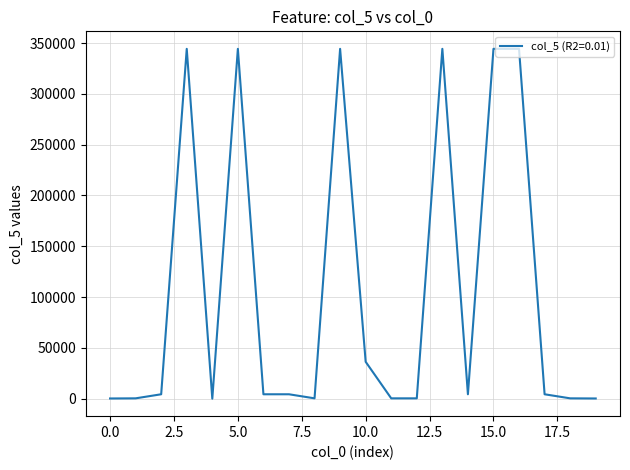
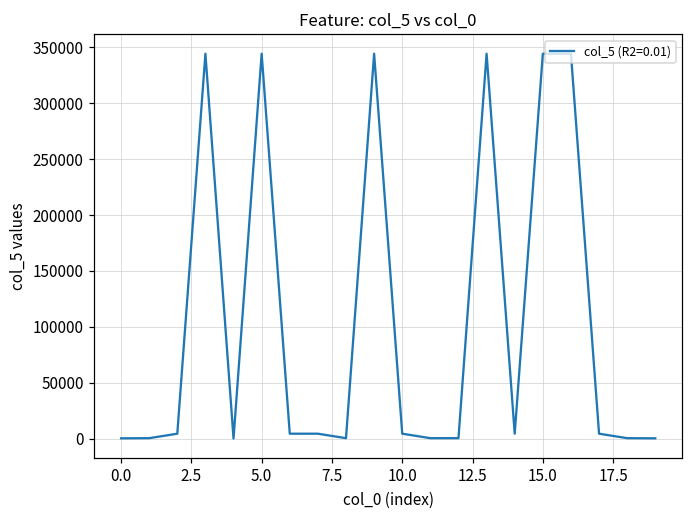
10.0: 36000 -> 4000
